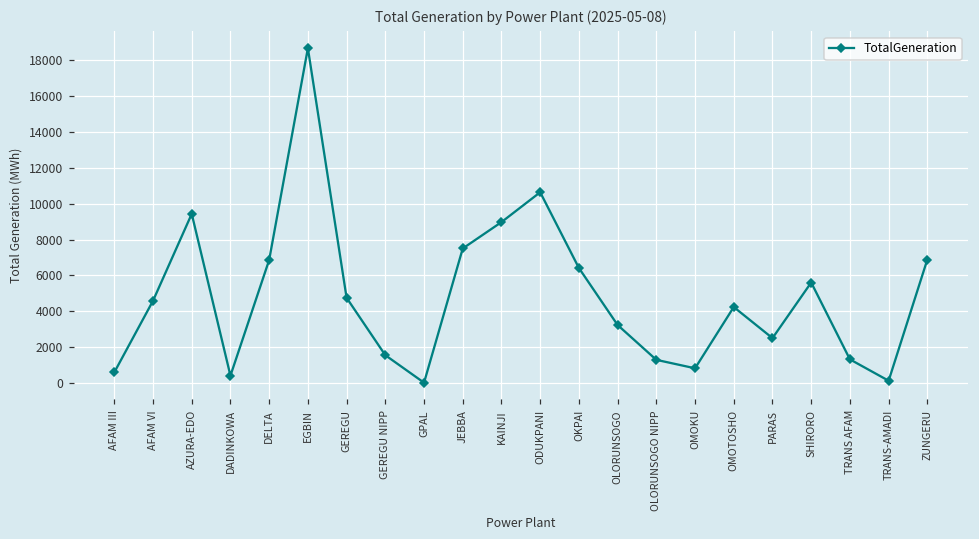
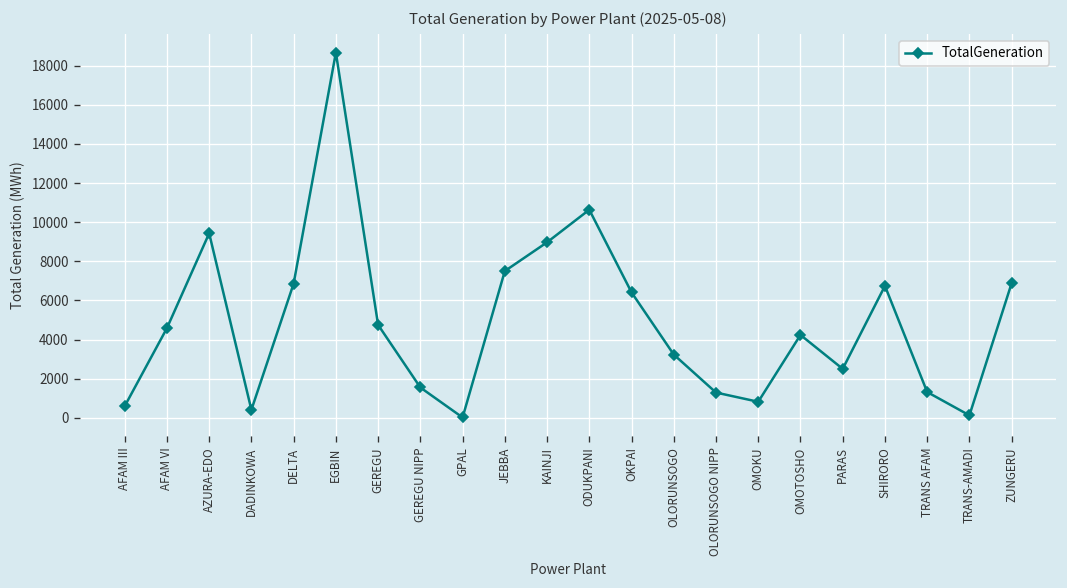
SHIRORO: 5600 -> 6700
